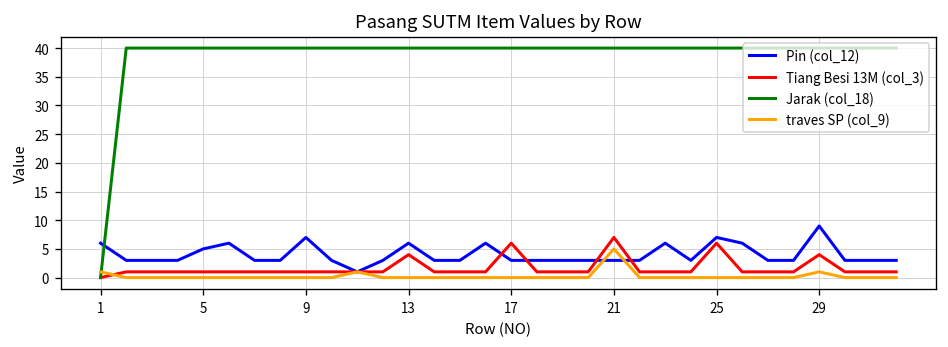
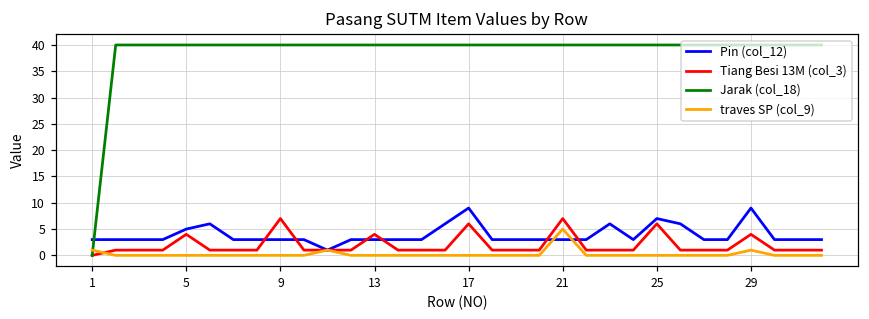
Pin (col_12), 1: 6 -> 3
Tiang Besi 13M (col_3), 5: 1 -> 4
Pin (col_12), 9: 7 -> 3
Tiang Besi 13M (col_3), 9: 1 -> 7
Pin (col_12), 13: 6 -> 3
Pin (col_12), 17: 3 -> 9
